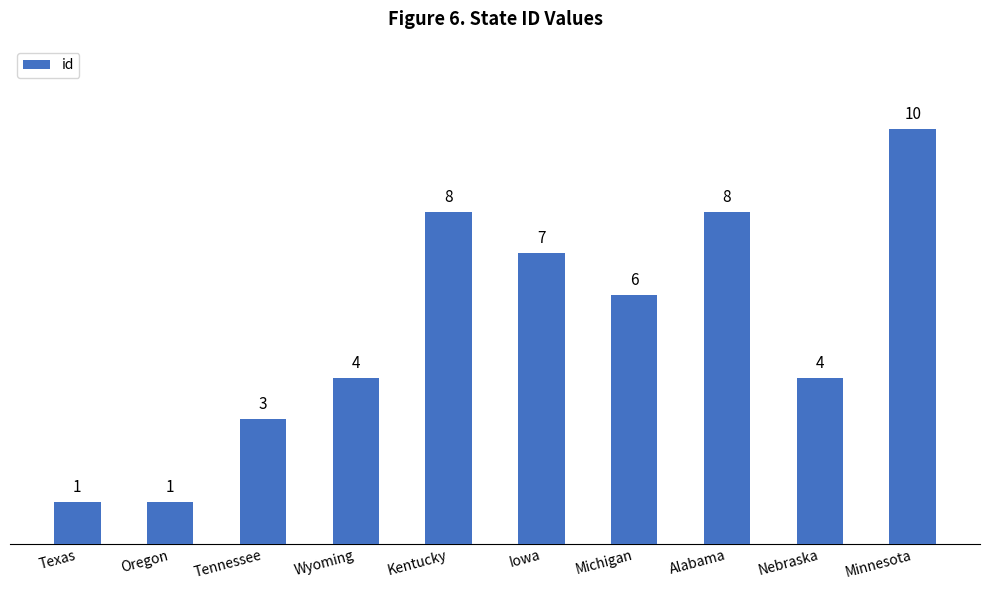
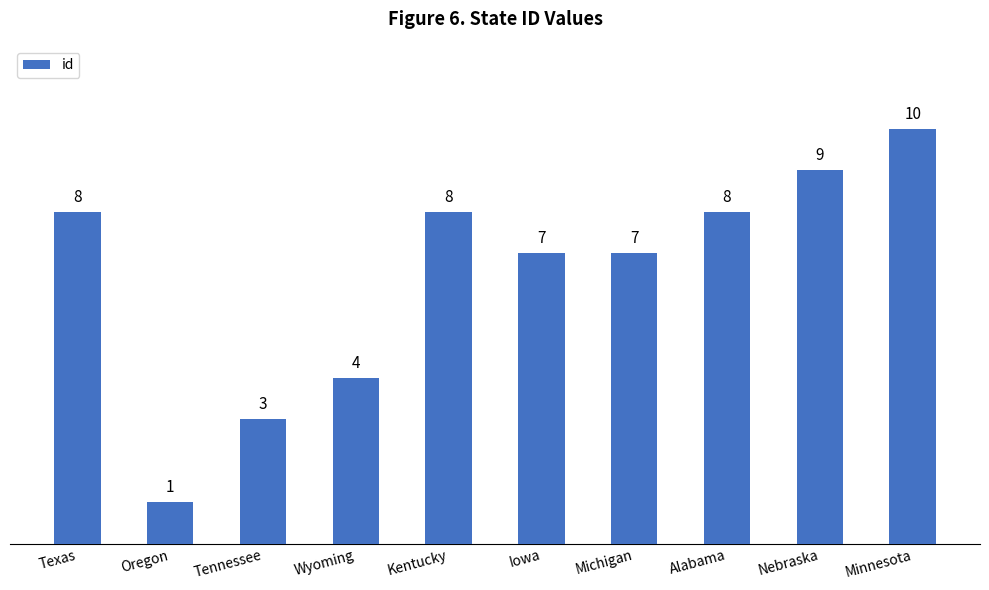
Texas: 1 -> 8
Michigan: 6 -> 7
Nebraska: 4 -> 9
